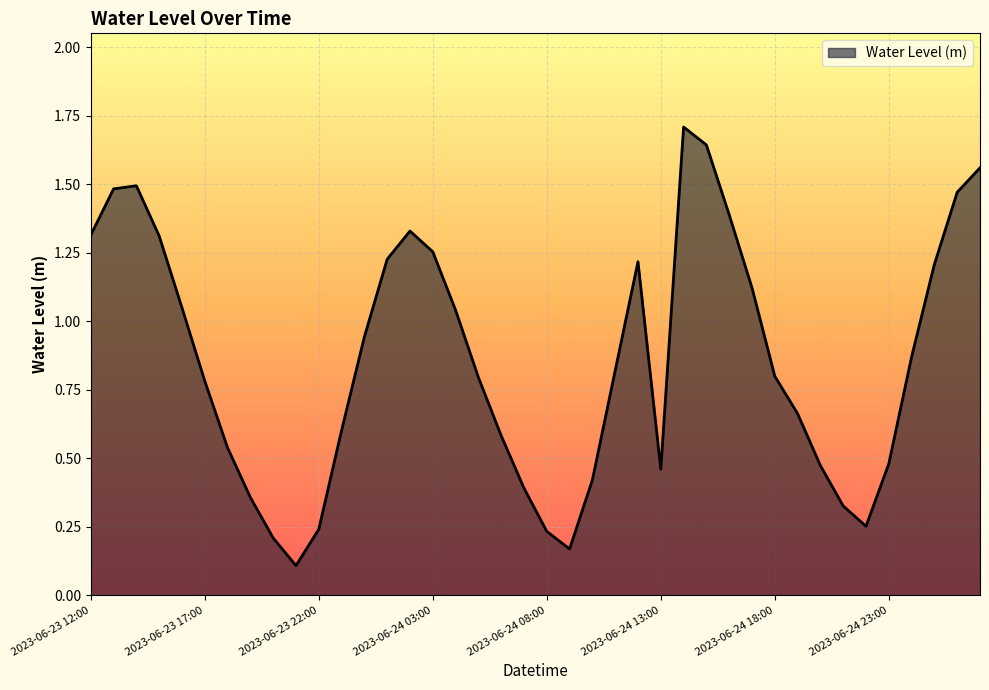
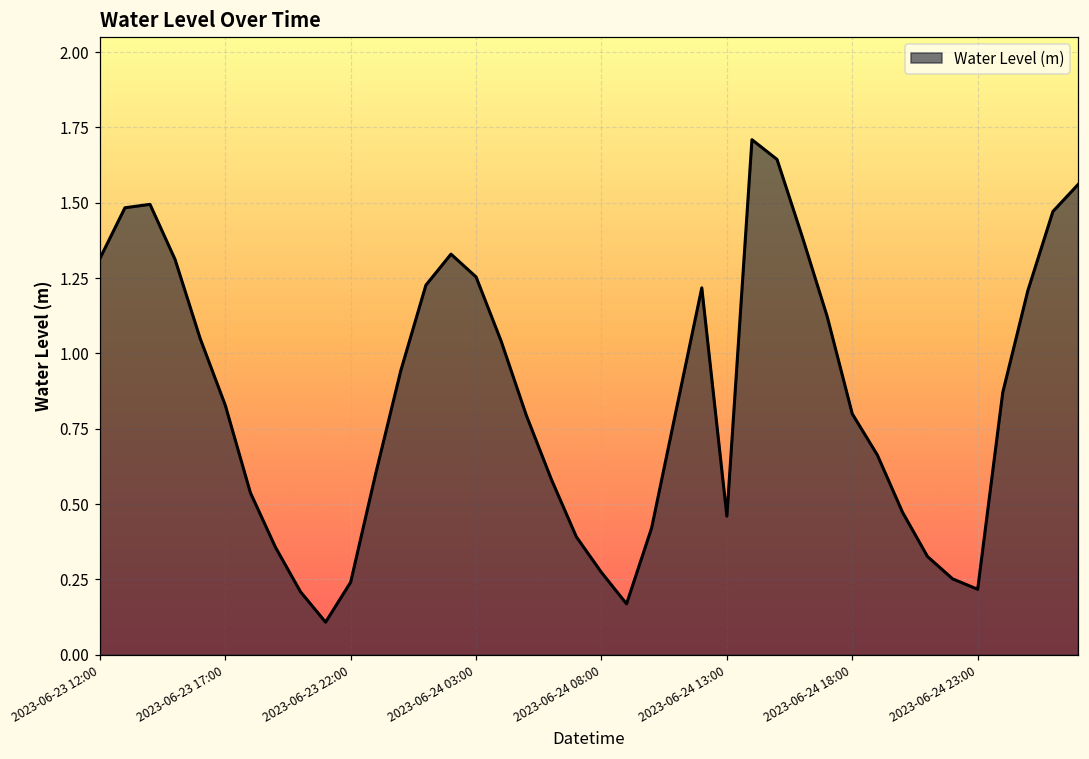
2023-06-23 17:00: 0.78 -> 0.83
2023-06-24 08:00: 0.23 -> 0.27
2023-06-24 23:00: 0.48 -> 0.22
